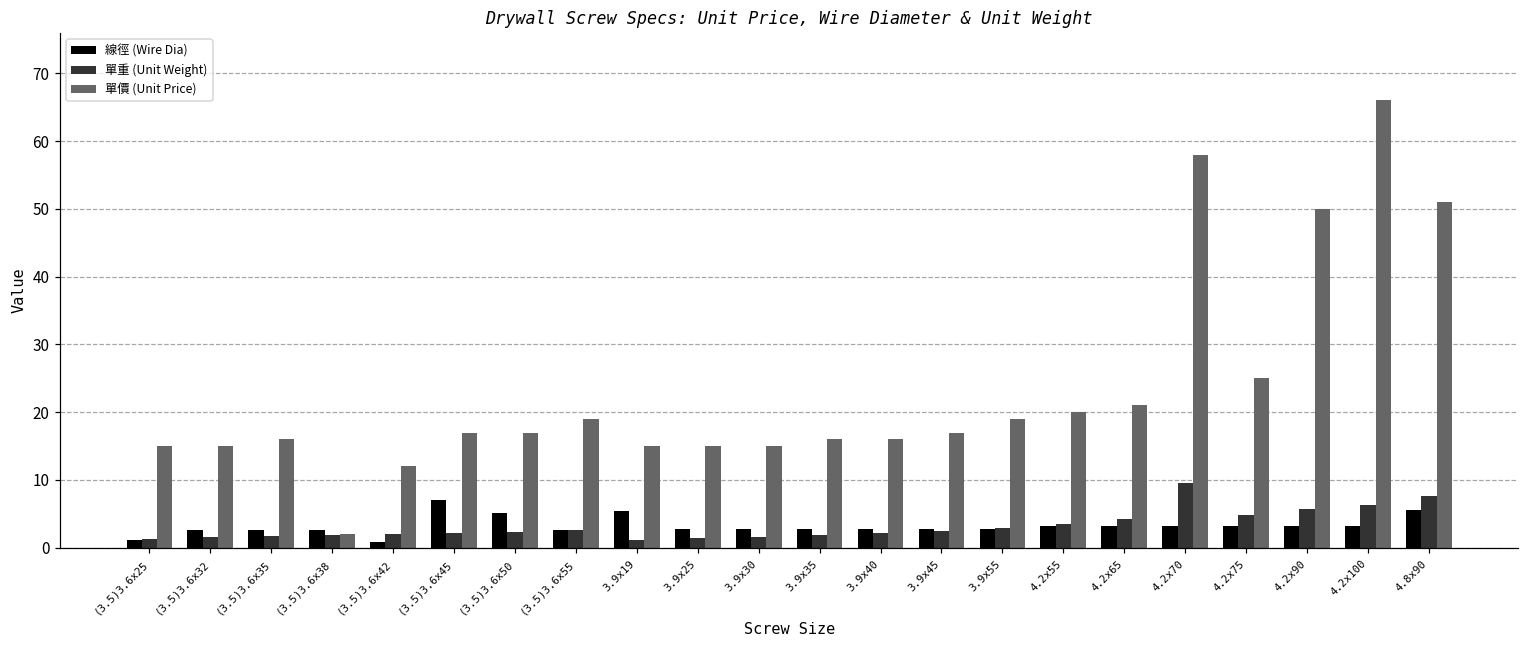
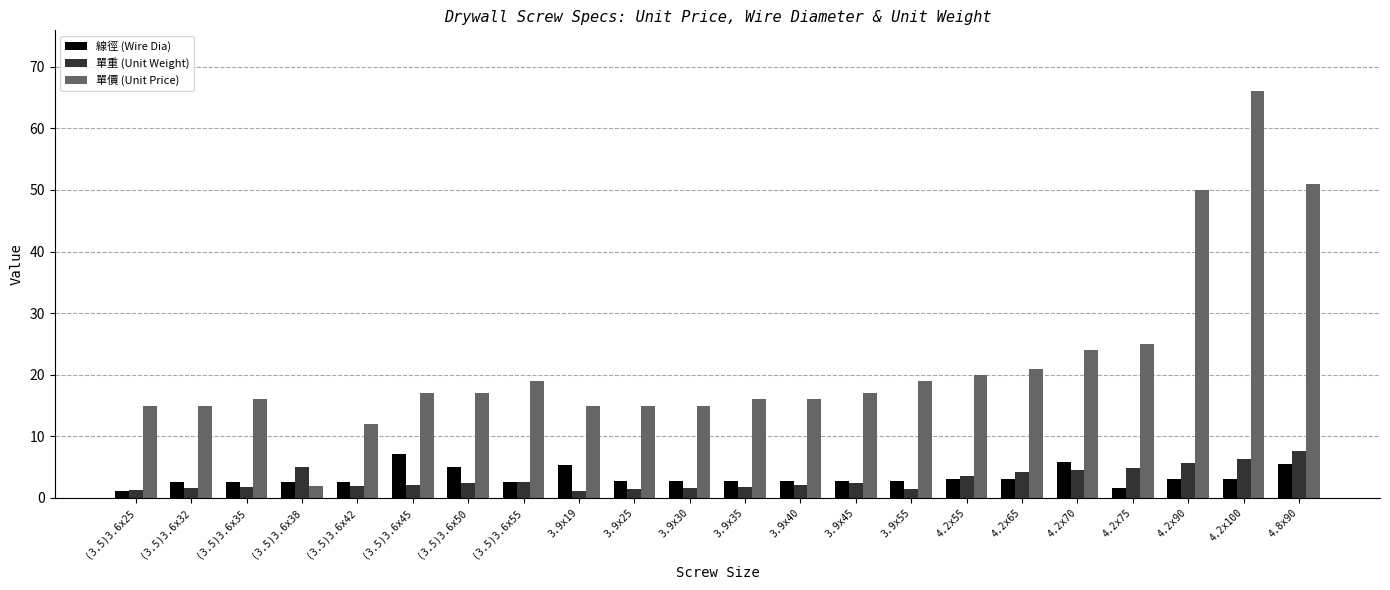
單重 (Unit Weight), (3.5)3.6x38: 2 -> 5
線徑 (Wire Dia), (3.5)3.6x42: 1 -> 3
單重 (Unit Weight), 3.9x55: 3 -> 1
線徑 (Wire Dia), 4.2x70: 3 -> 6
單重 (Unit Weight), 4.2x70: 10 -> 5
單價 (Unit Price), 4.2x70: 58 -> 24
線徑 (Wire Dia), 4.2x75: 3 -> 2
